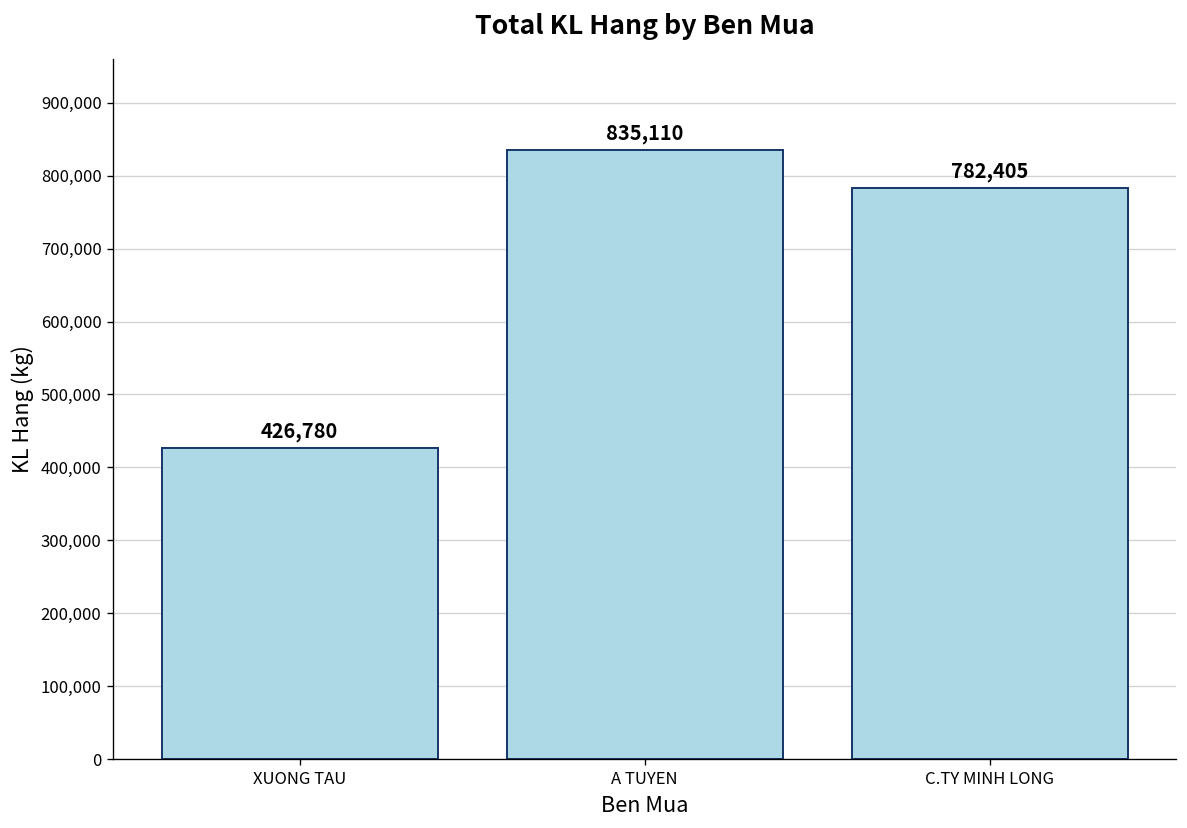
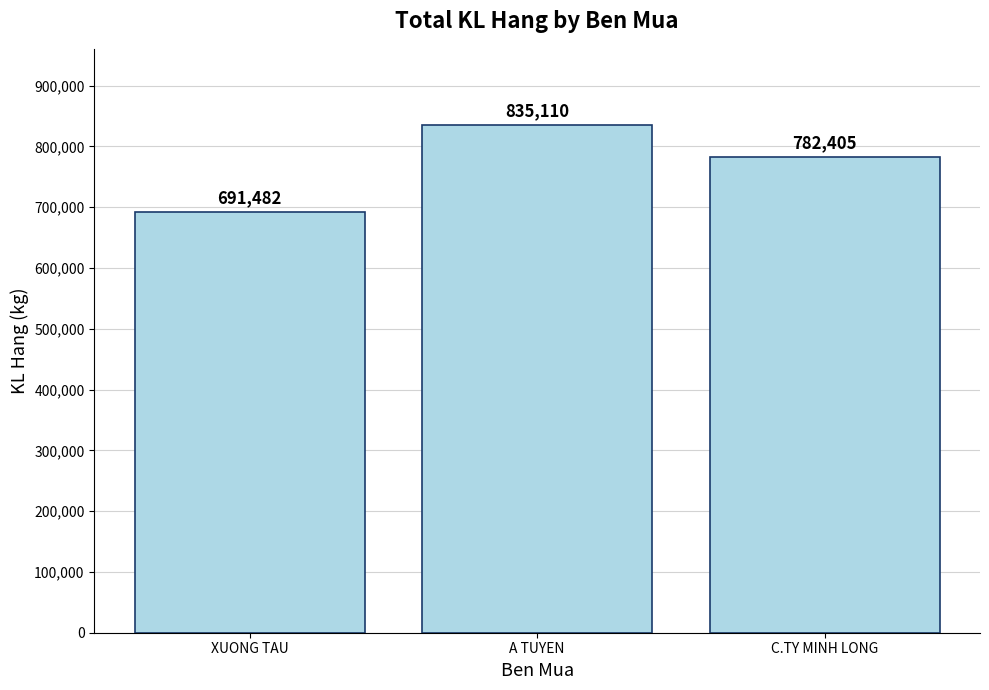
XUONG TAU: 426,780 -> 691,482
